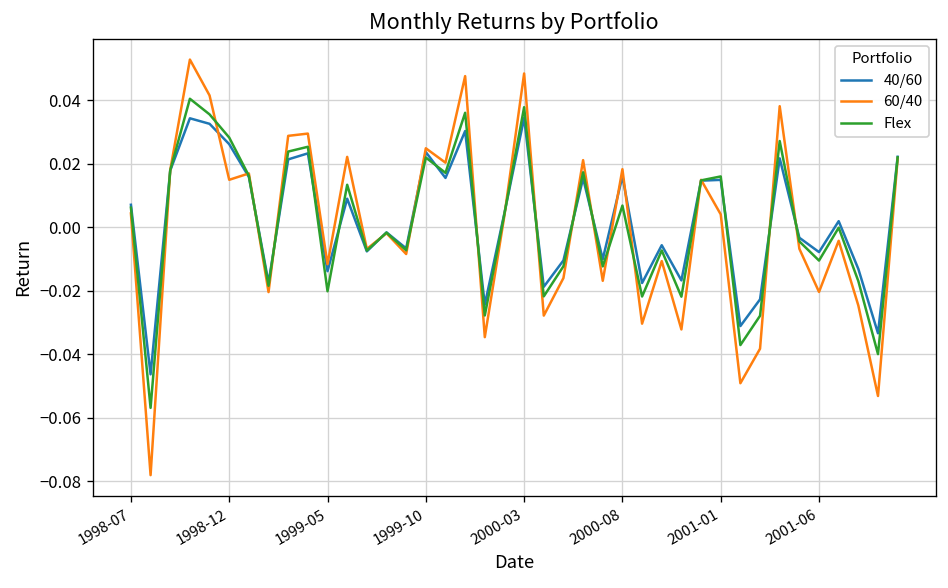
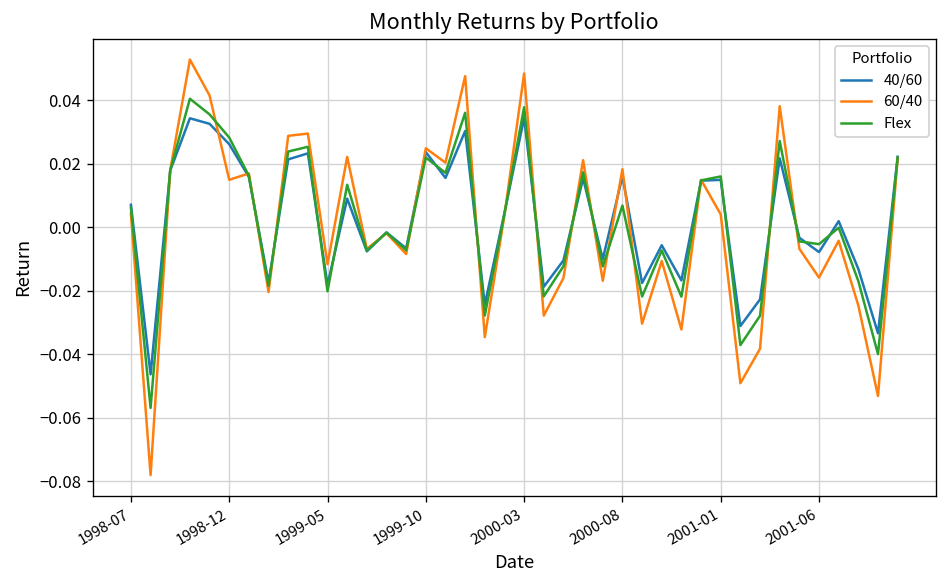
40/60, 1999-05: -0.014 -> -0.018
60/40, 2001-06: -0.020 -> -0.016
Flex, 2001-06: -0.010 -> -0.005
